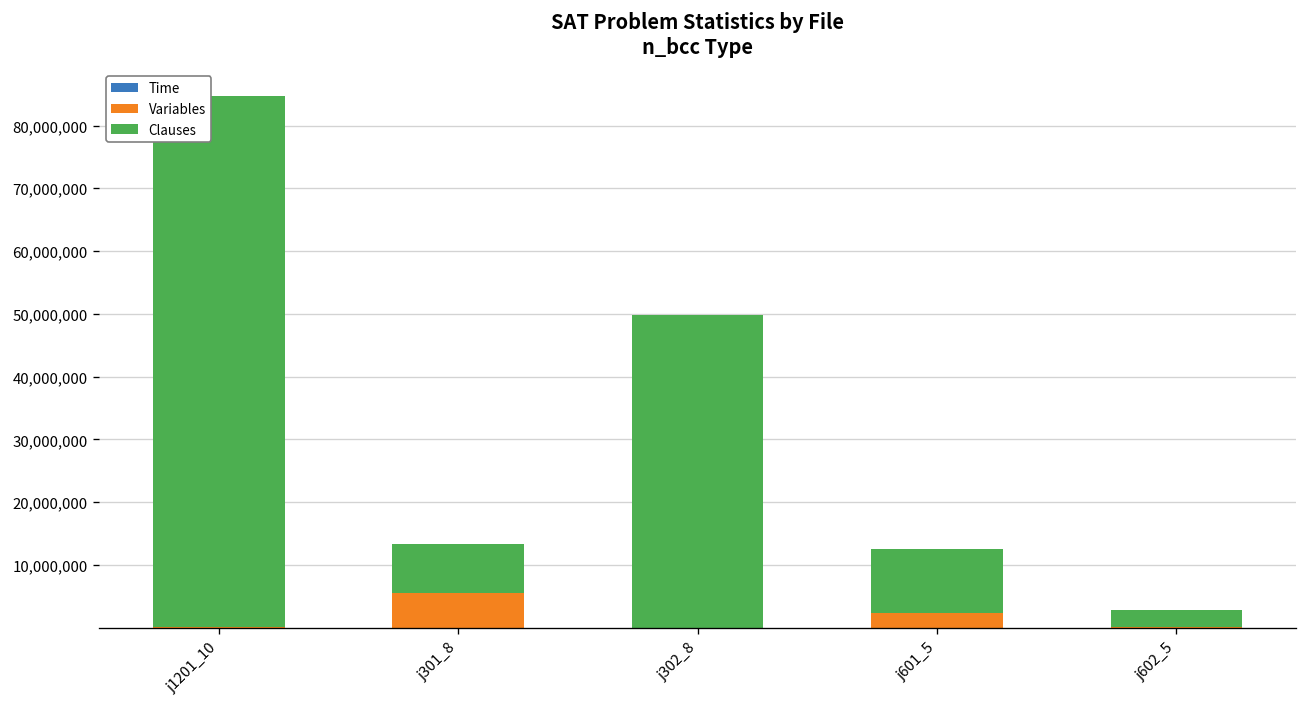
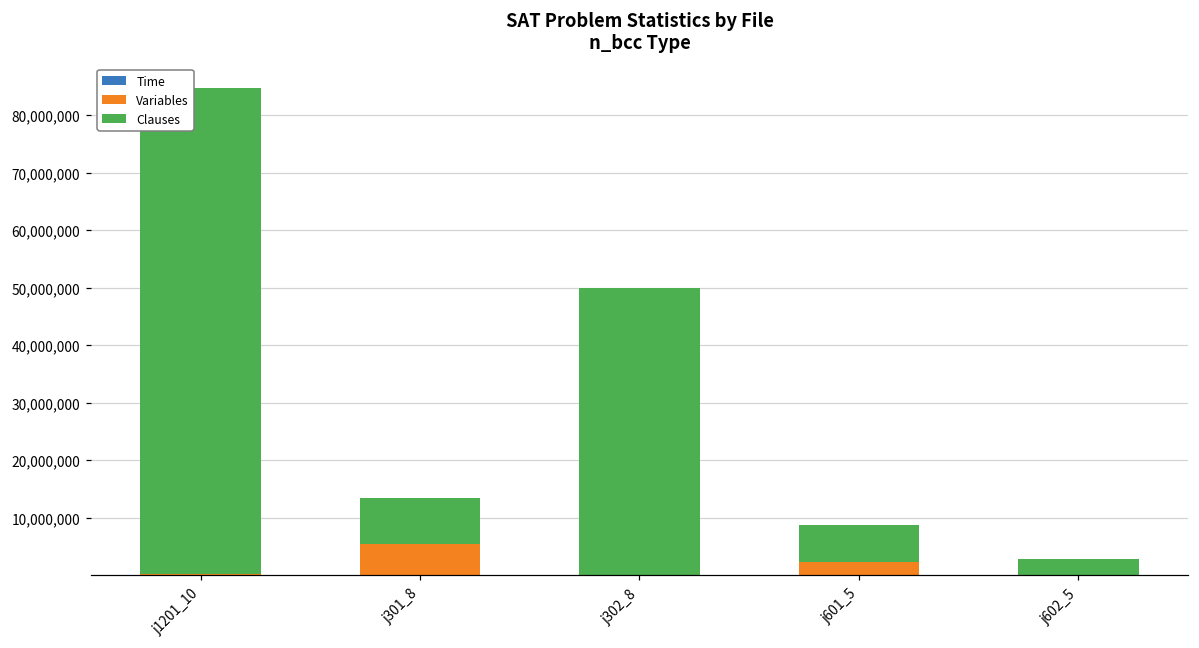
Clauses, j601_5: 10,000,000 -> 6,000,000
